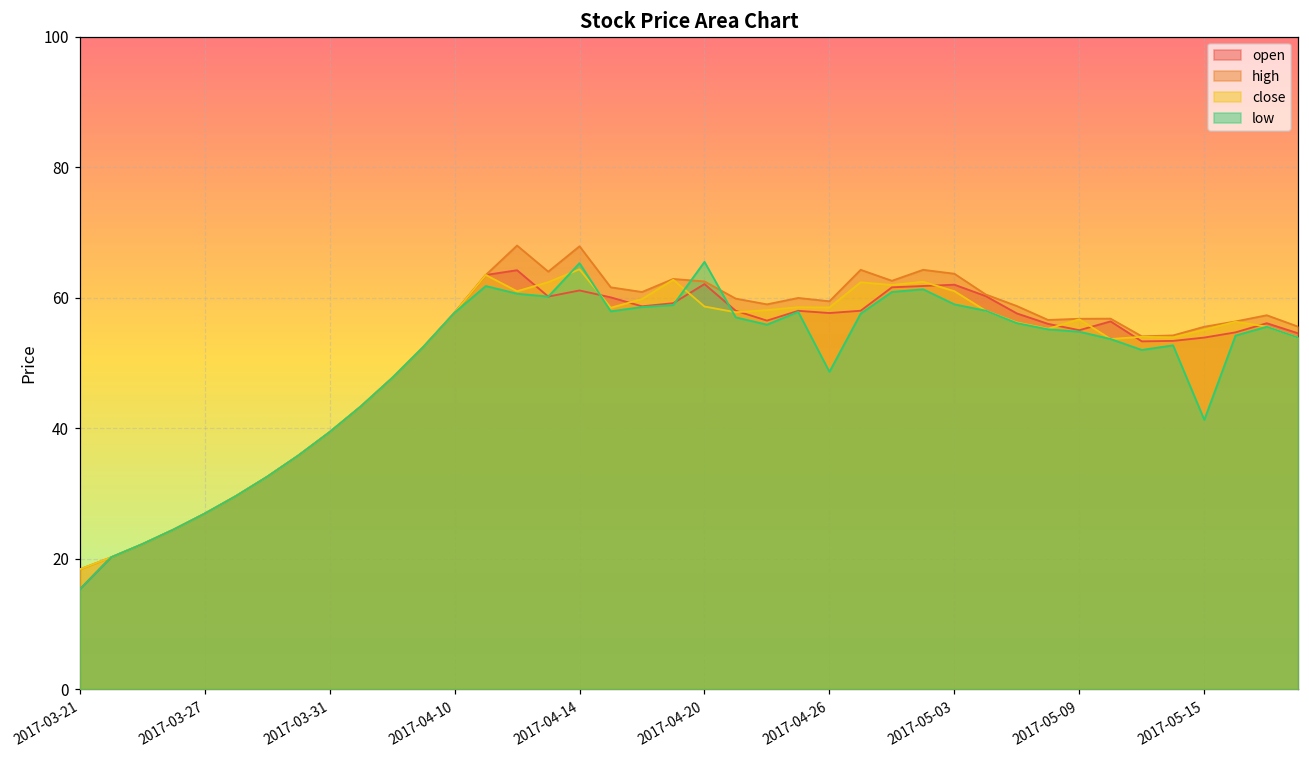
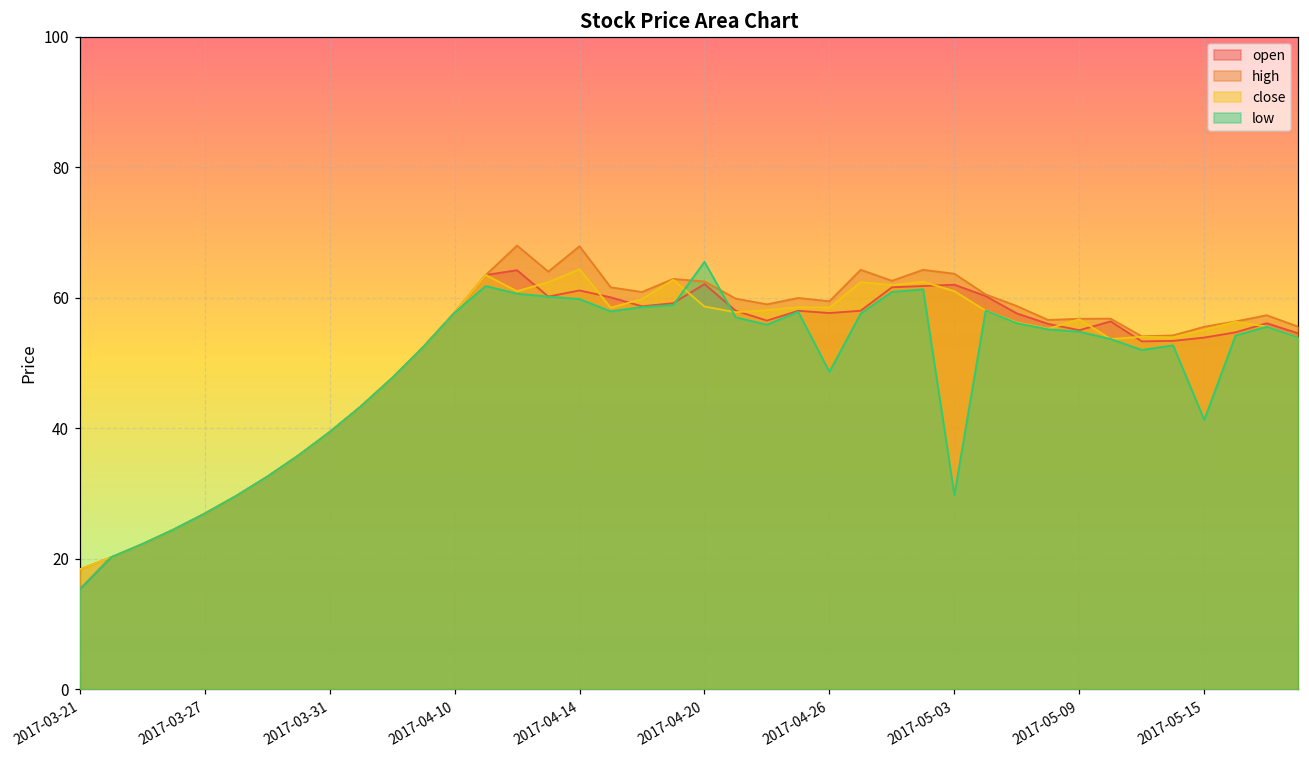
low, 2017-04-14: 65 -> 60
low, 2017-05-03: 59 -> 30
